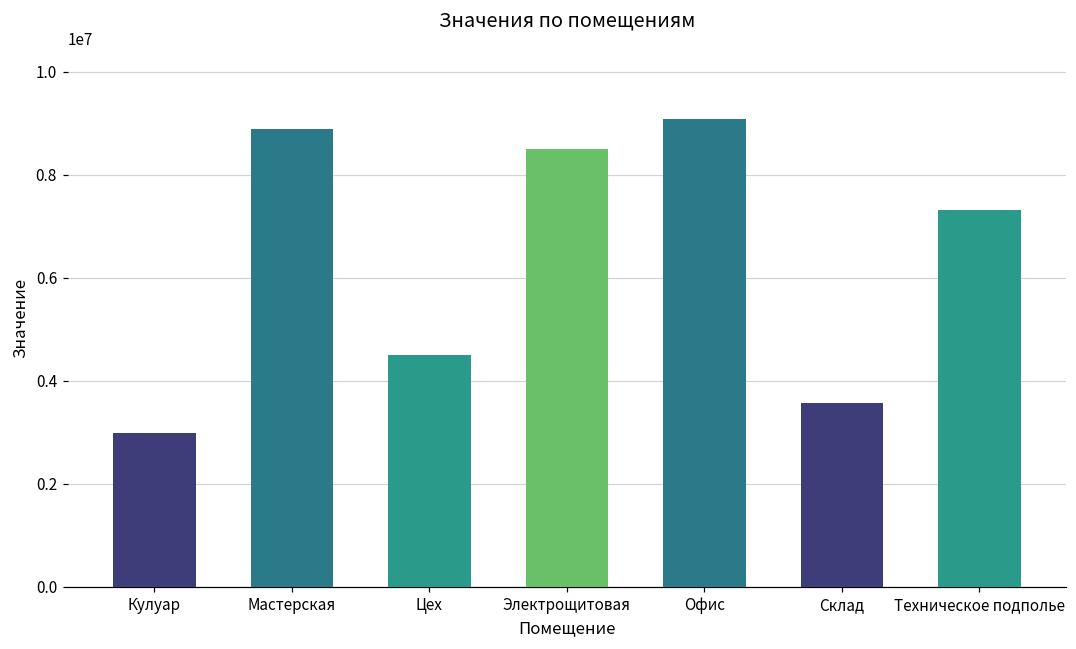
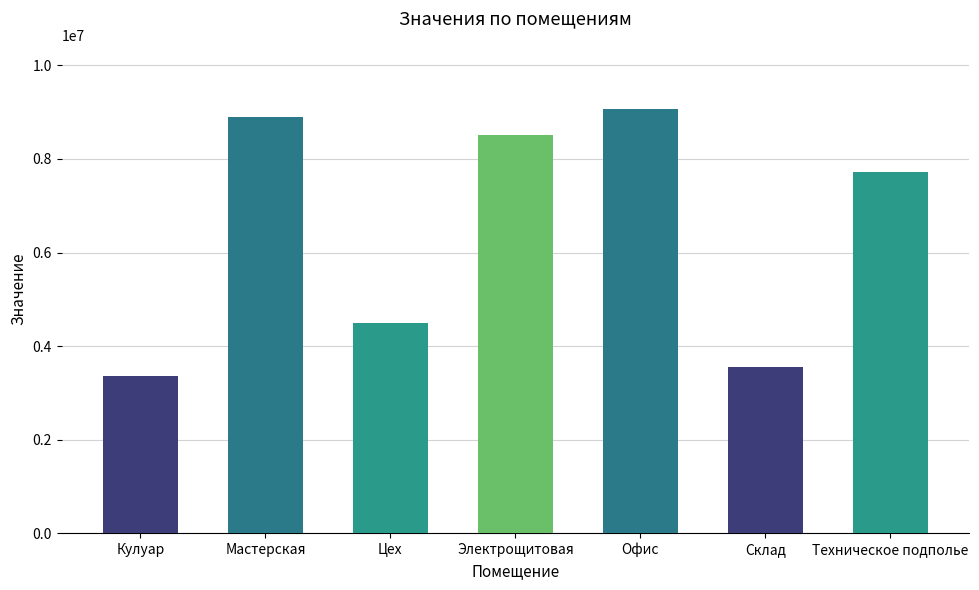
Кулуар: 3000000 -> 3400000
Техническое подполье: 7300000 -> 7700000
